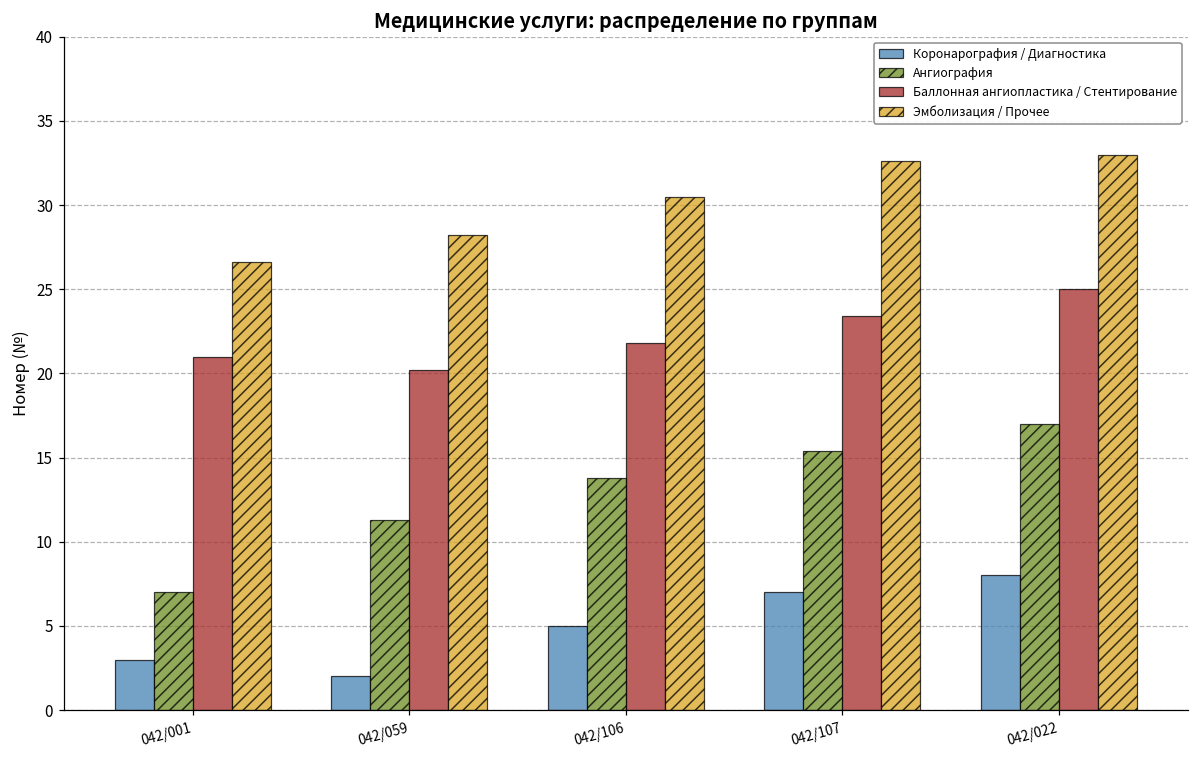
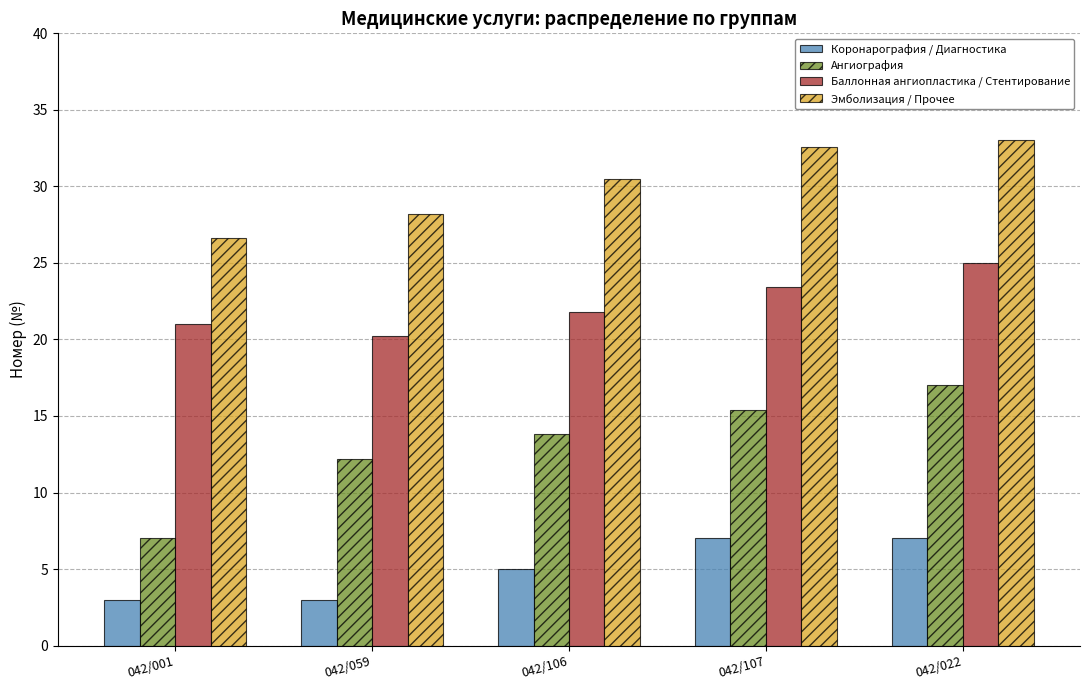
Коронарография / Диагностика, 042/059: 2 -> 3
Ангиография, 042/059: 11.3 -> 12.2
Коронарография / Диагностика, 042/022: 8 -> 7
